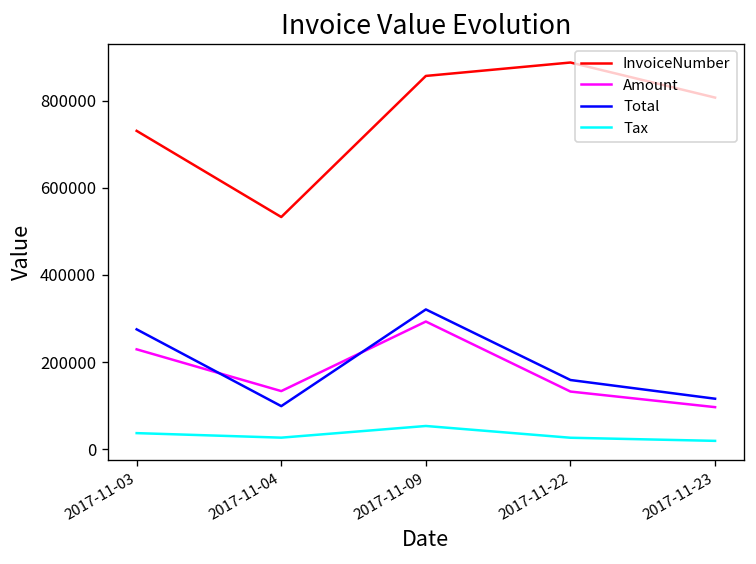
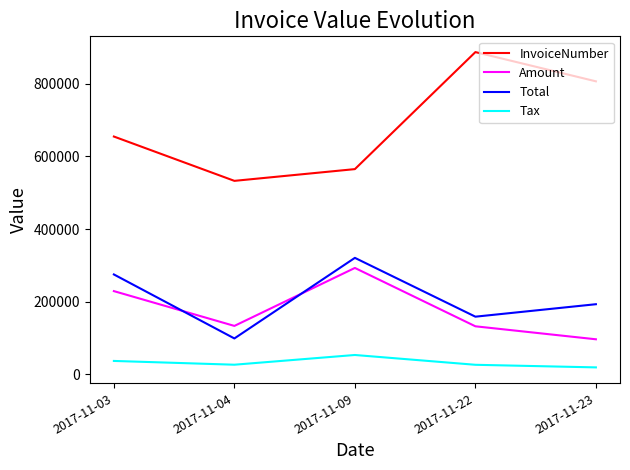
InvoiceNumber, 2017-11-03: 730000 -> 650000
InvoiceNumber, 2017-11-09: 860000 -> 570000
Total, 2017-11-23: 120000 -> 190000
